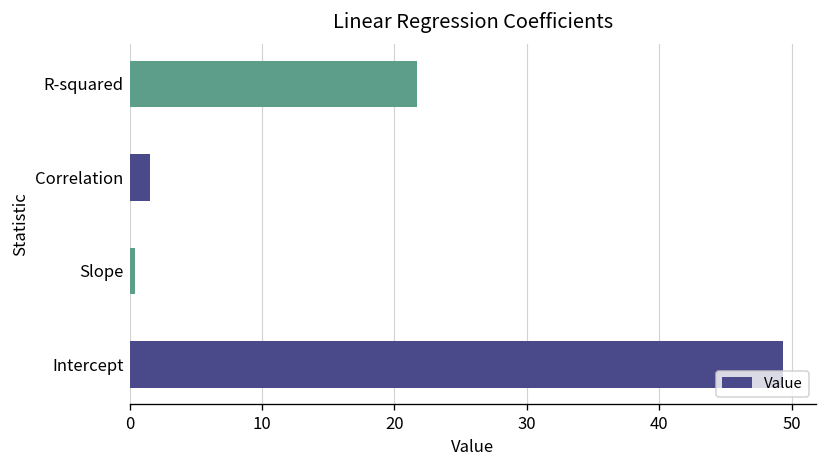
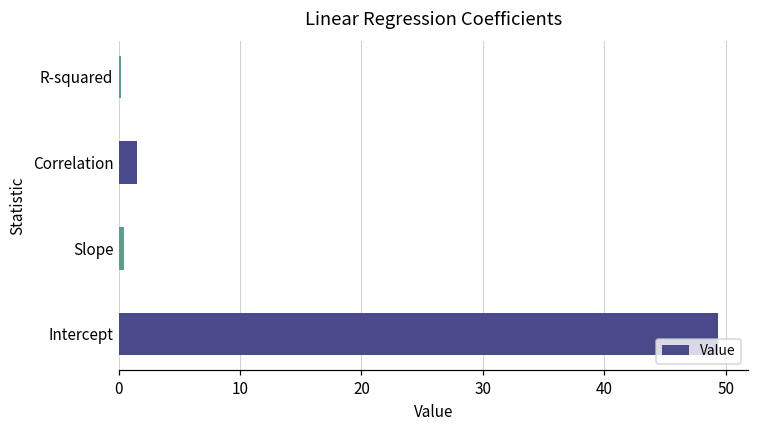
R-squared: 21.7 -> 0.2
